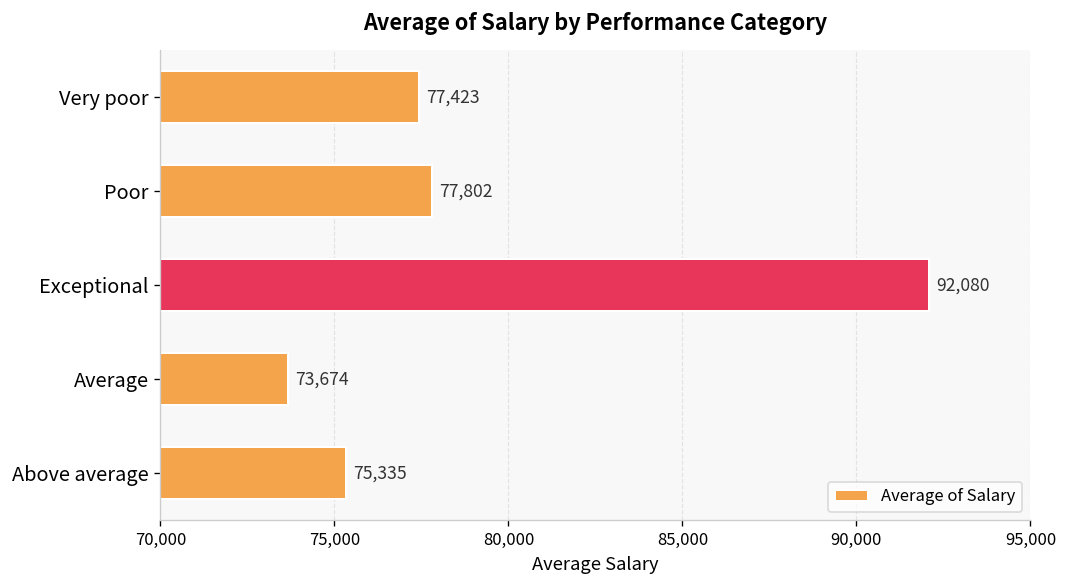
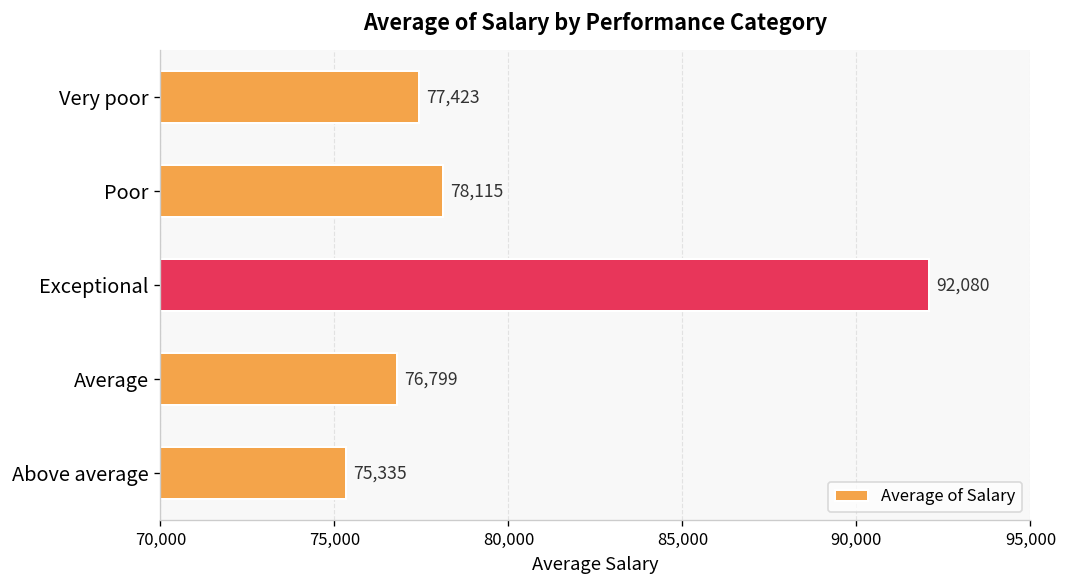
Poor: 77,802 -> 78,115
Average: 73,674 -> 76,799
